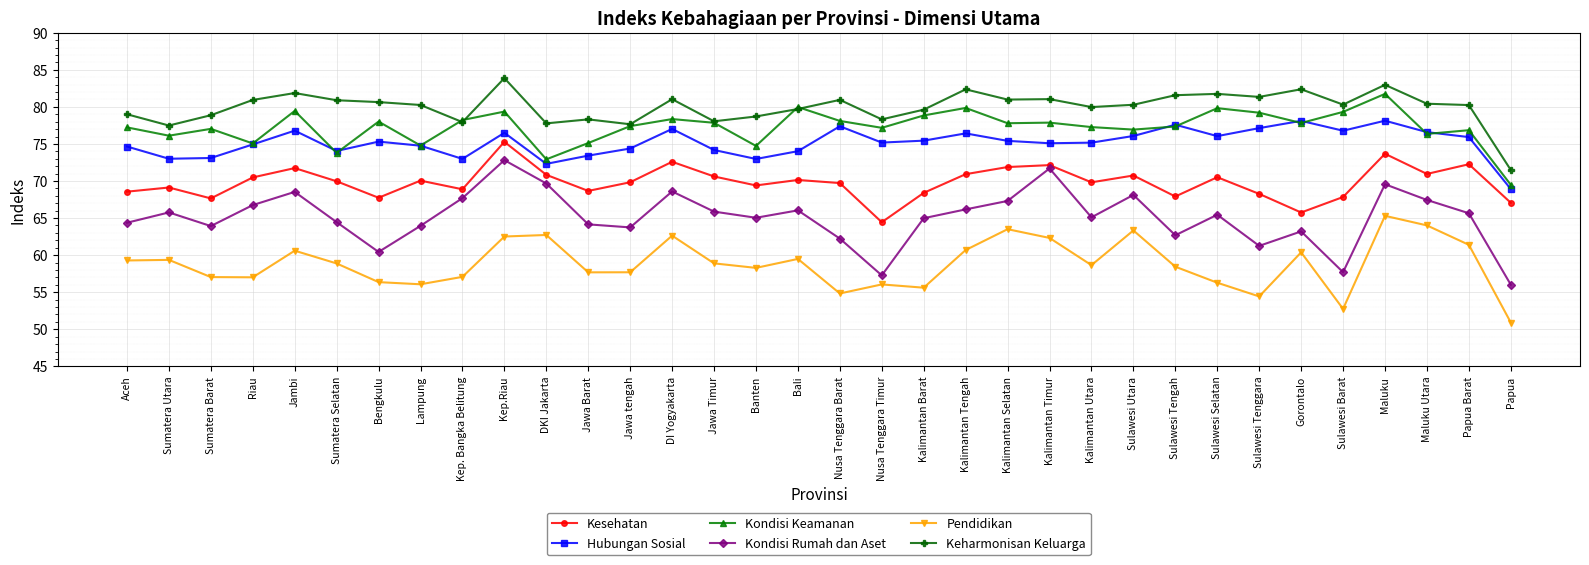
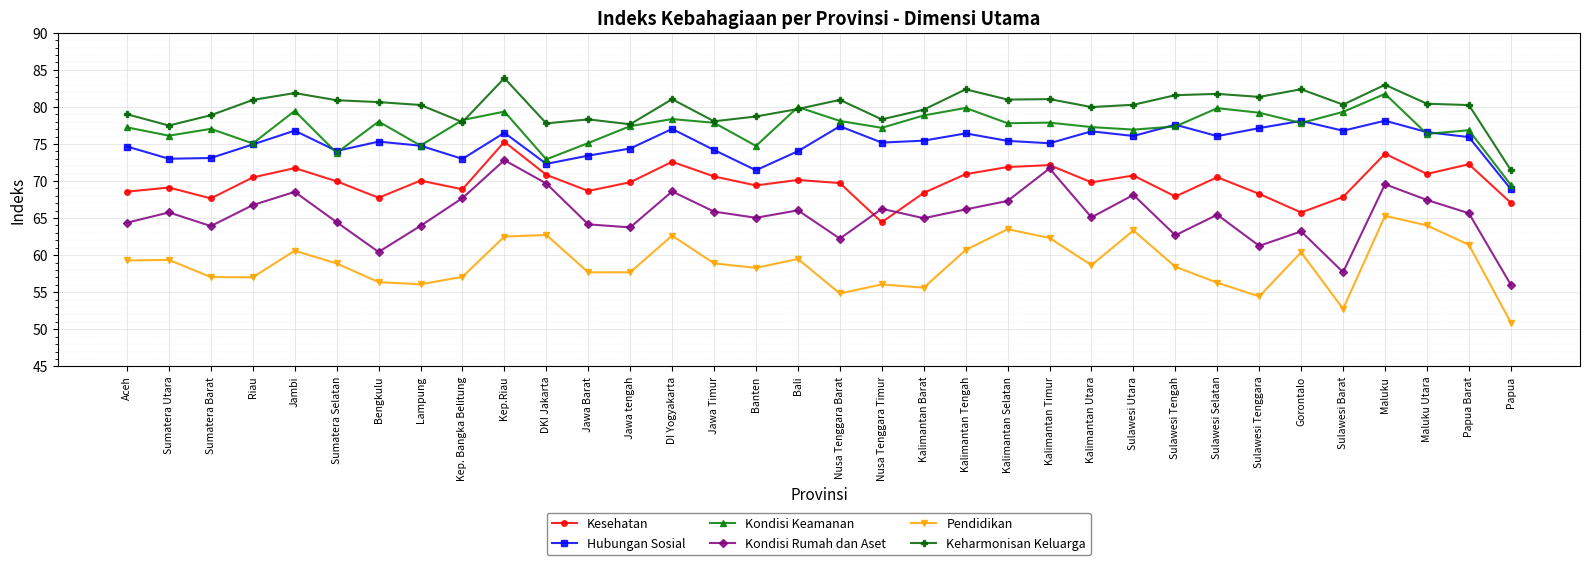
Hubungan Sosial, Banten: 73 -> 71
Kondisi Rumah dan Aset, Nusa Tenggara Timur: 57 -> 66
Hubungan Sosial, Kalimantan Utara: 75 -> 77
